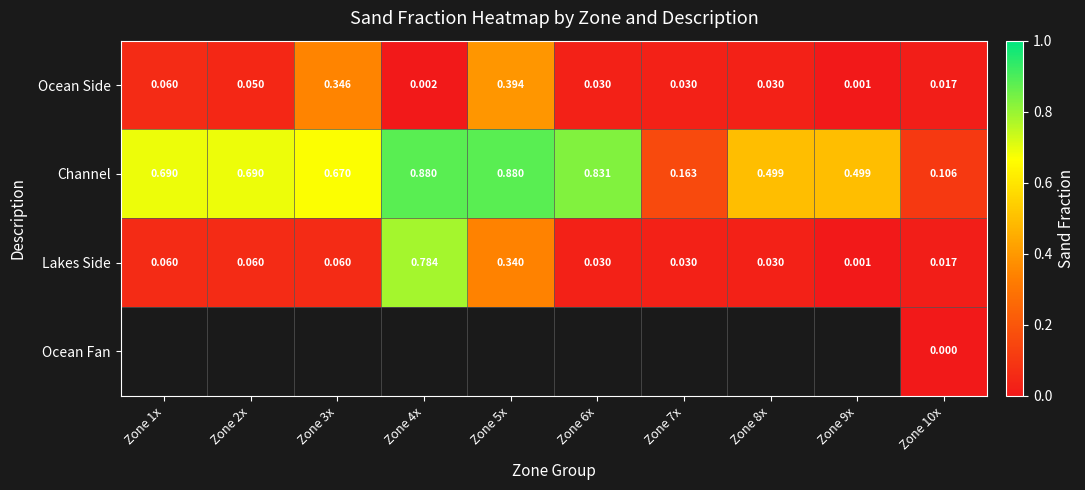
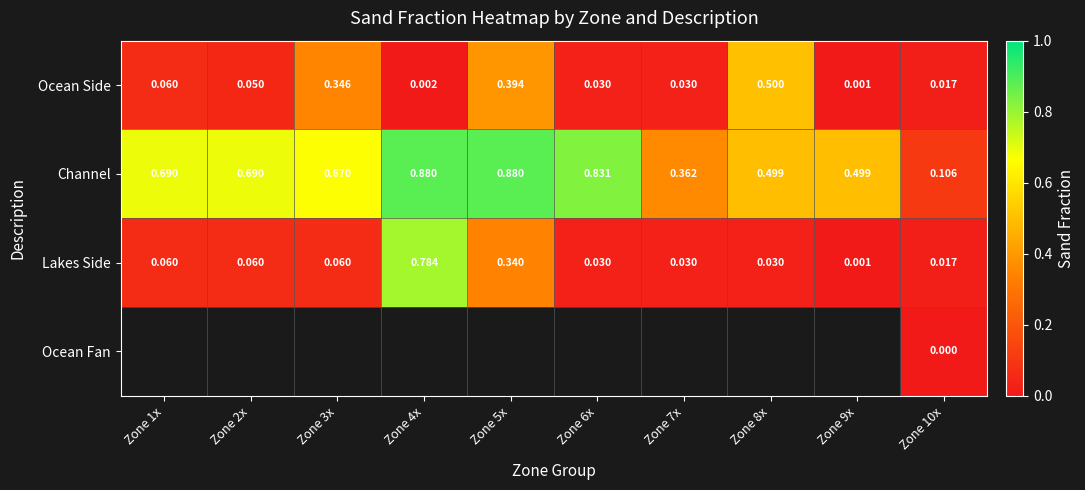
Ocean Side, Zone 8x: 0.030 -> 0.500
Channel, Zone 7x: 0.163 -> 0.362
